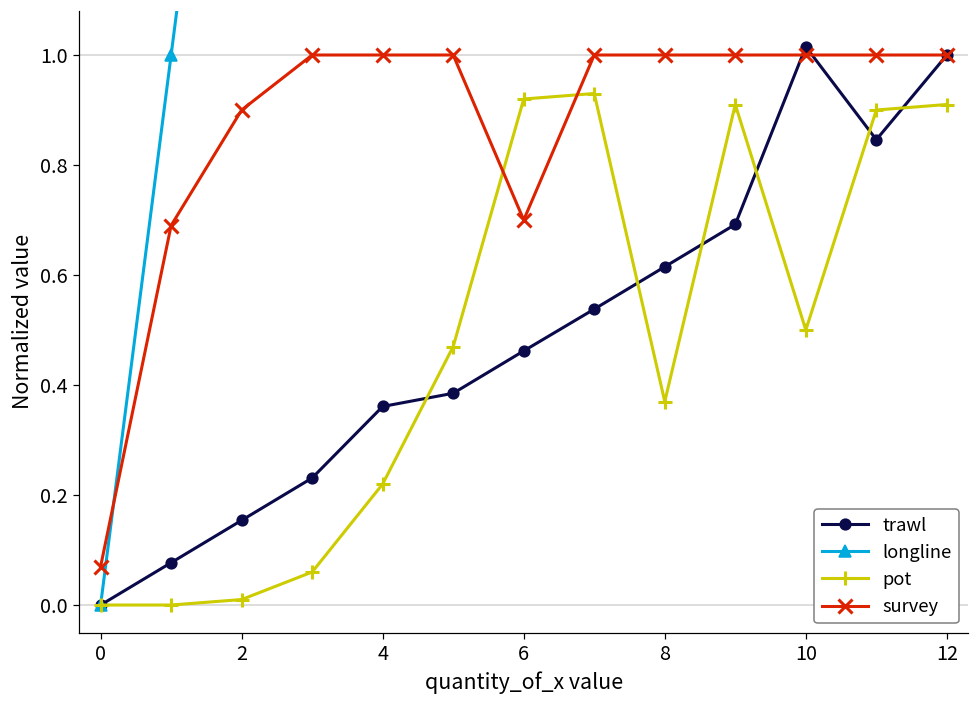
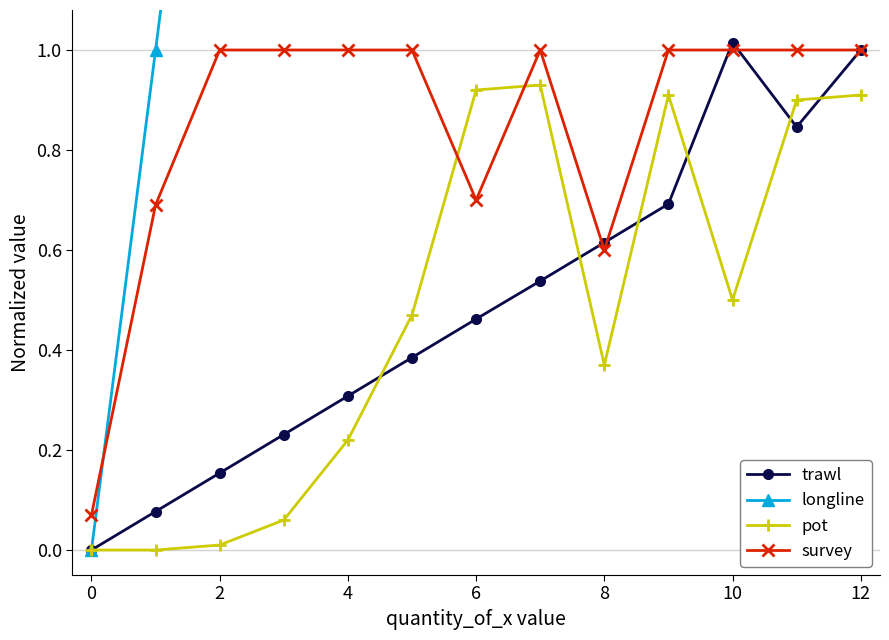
survey, 2: 0.9 -> 1.0
trawl, 4: 0.36 -> 0.31
survey, 8: 1.0 -> 0.6
